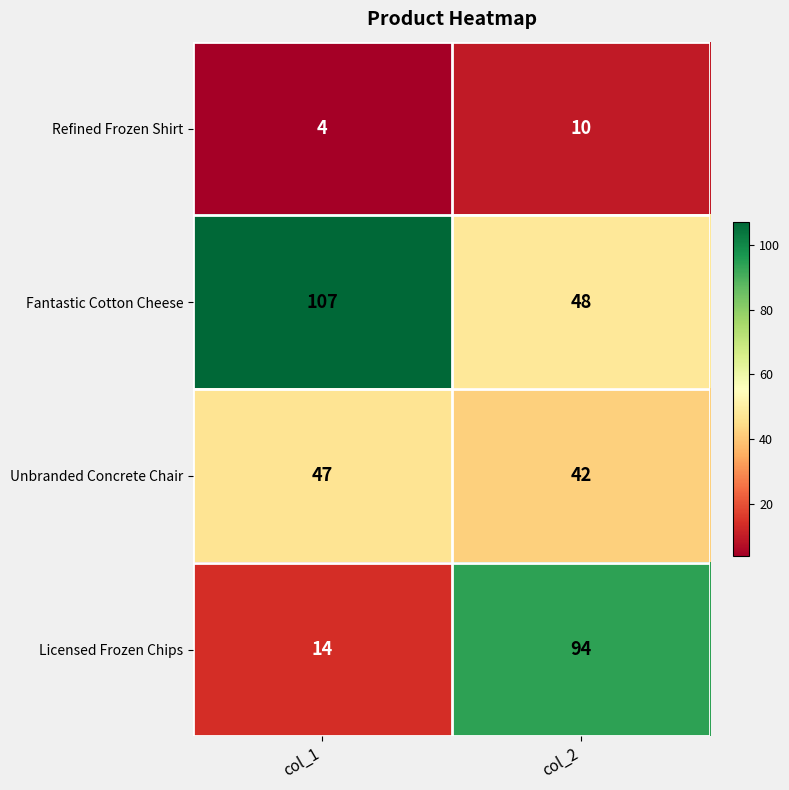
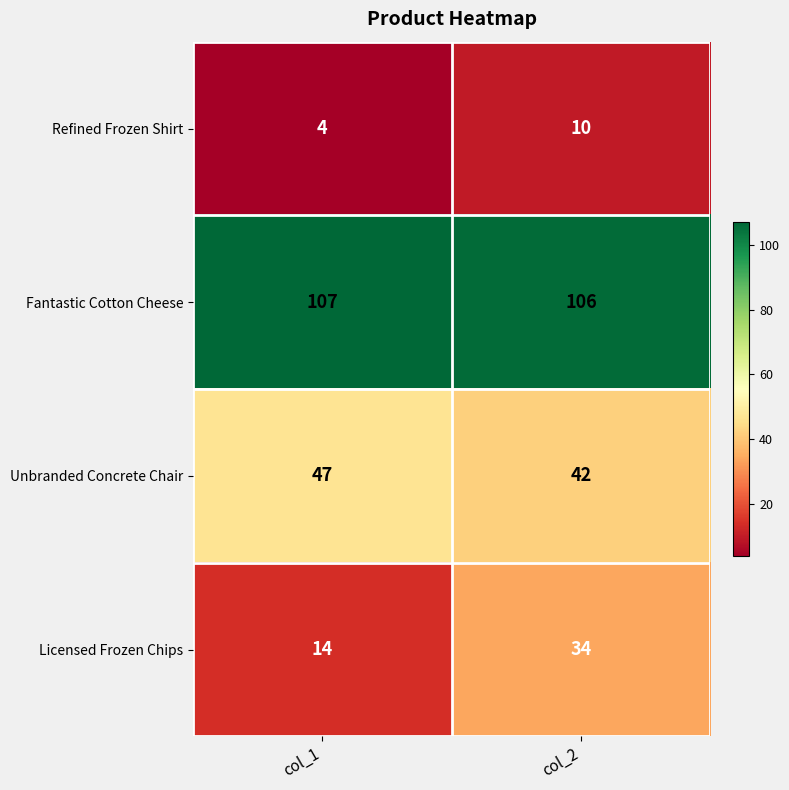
Fantastic Cotton Cheese, col_2: 48 -> 106
Licensed Frozen Chips, col_2: 94 -> 34
